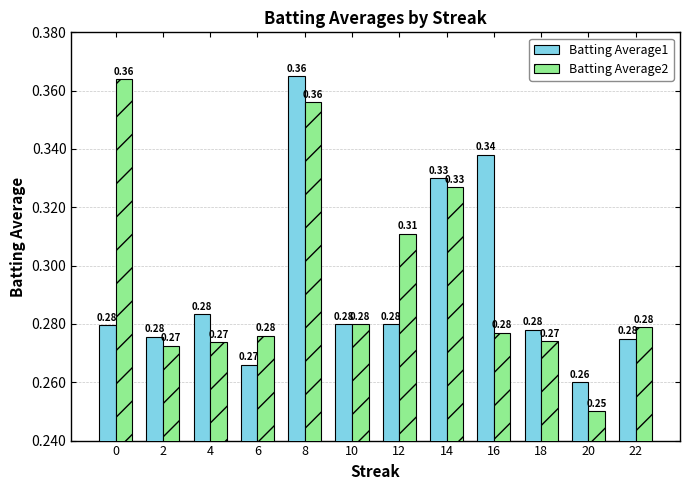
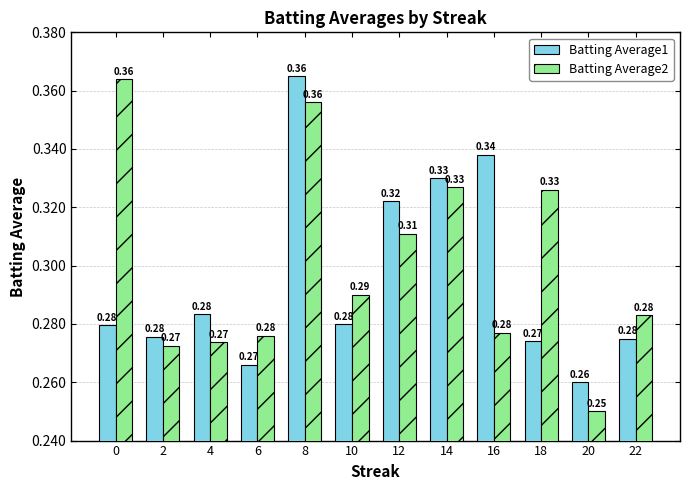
Batting Average2, 10: 0.28 -> 0.29
Batting Average1, 12: 0.28 -> 0.32
Batting Average1, 18: 0.28 -> 0.27
Batting Average2, 18: 0.27 -> 0.33
Batting Average2, 22: 0.279 -> 0.283
